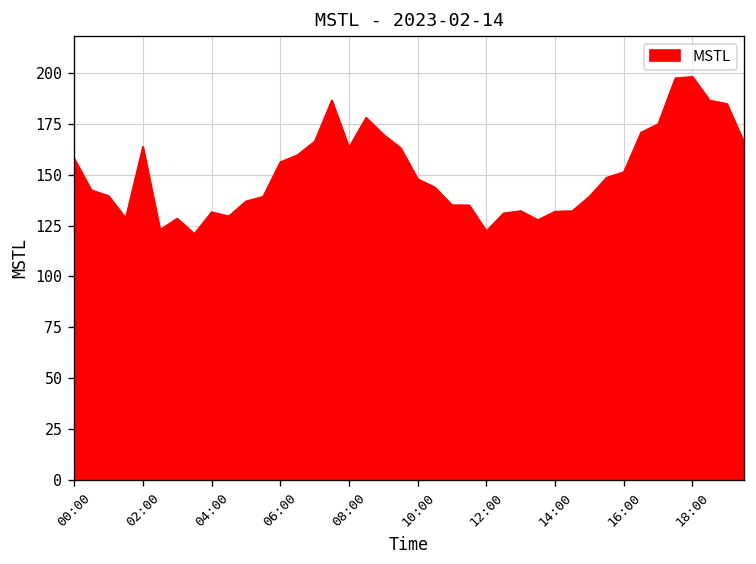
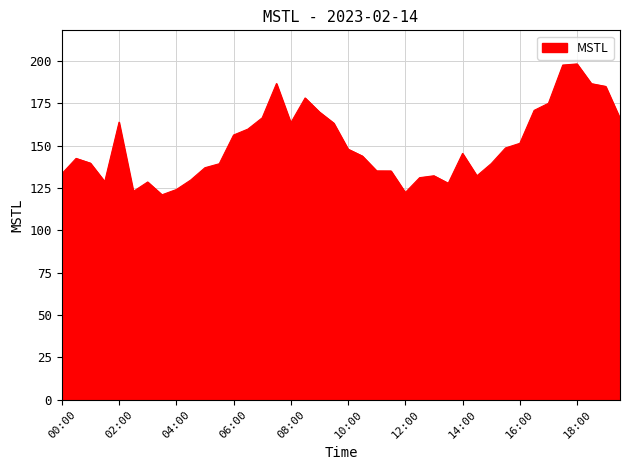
00:00: 158 -> 133
04:00: 132 -> 124
14:00: 132 -> 145
